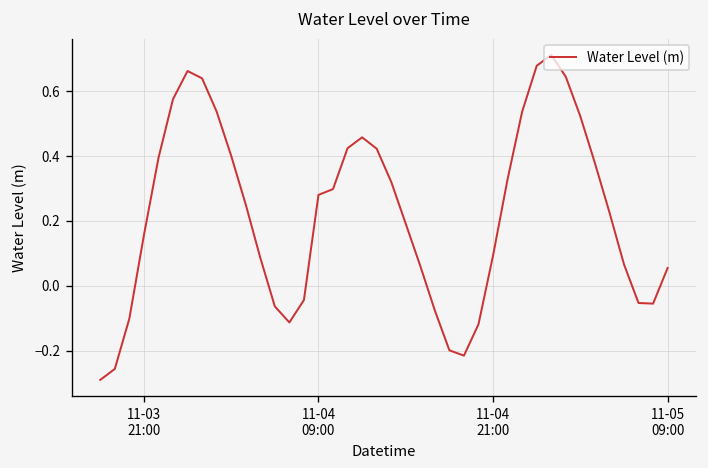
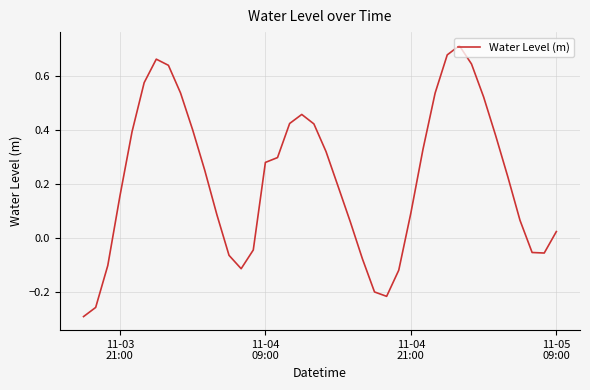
11-05 09:00: 0.06 -> 0.02
